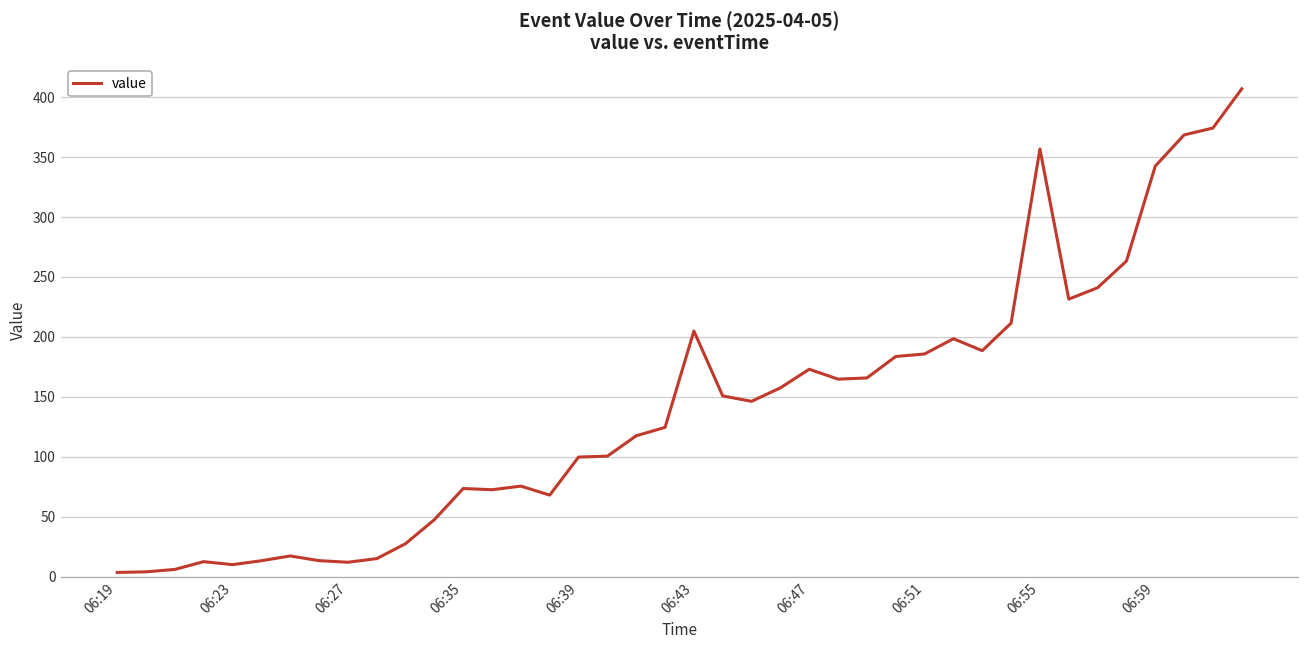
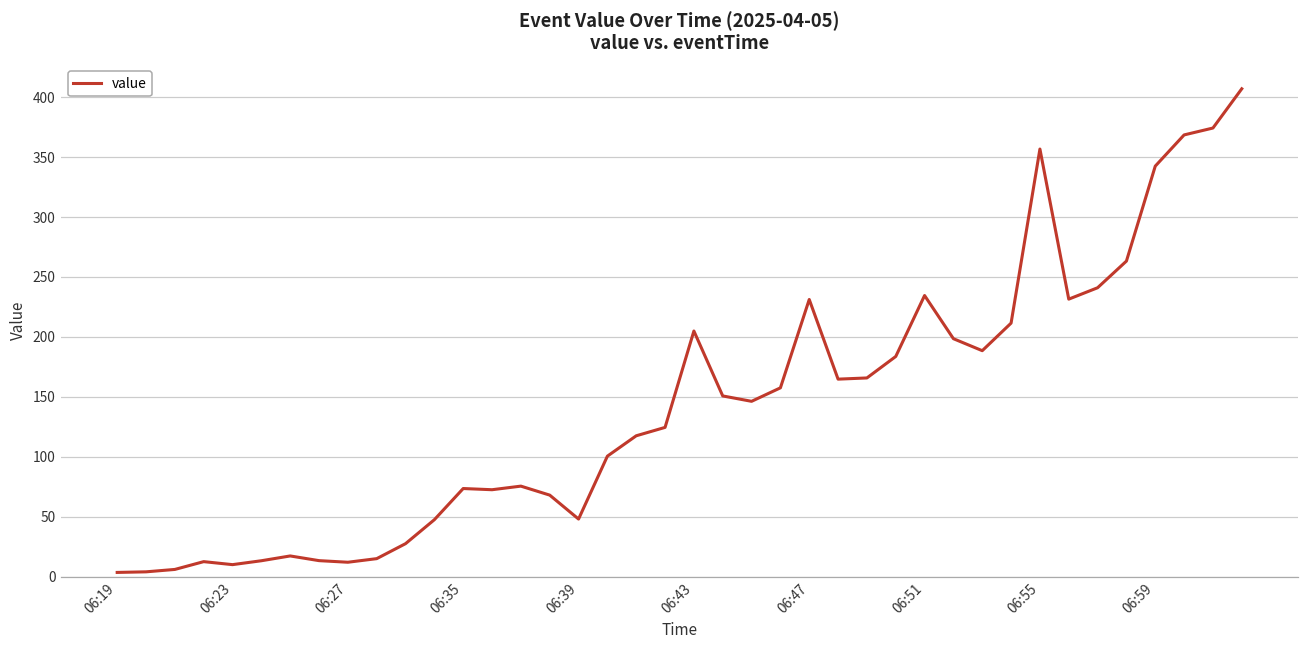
06:39: 100 -> 48
06:47: 173 -> 231
06:51: 186 -> 235
